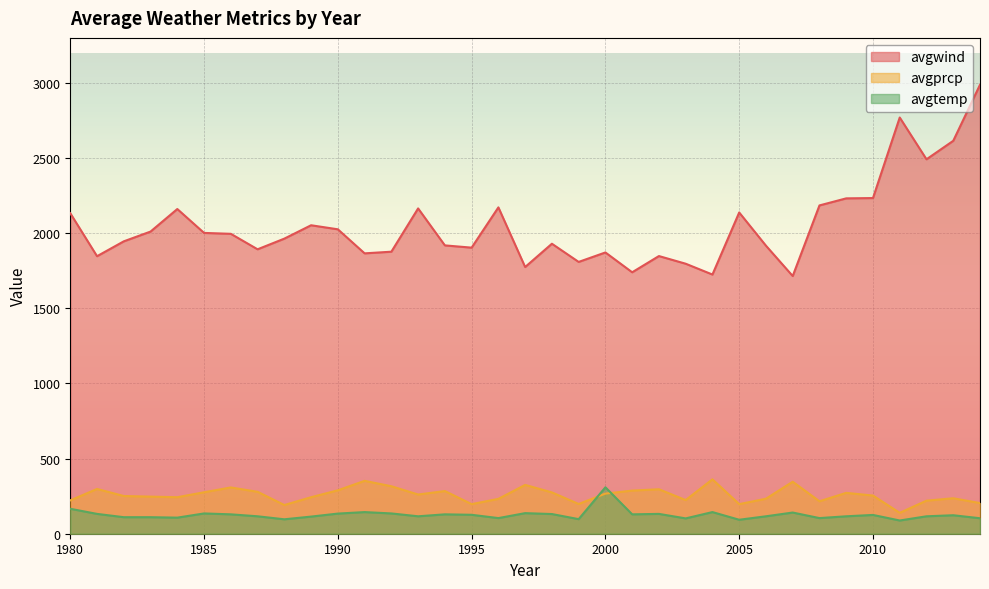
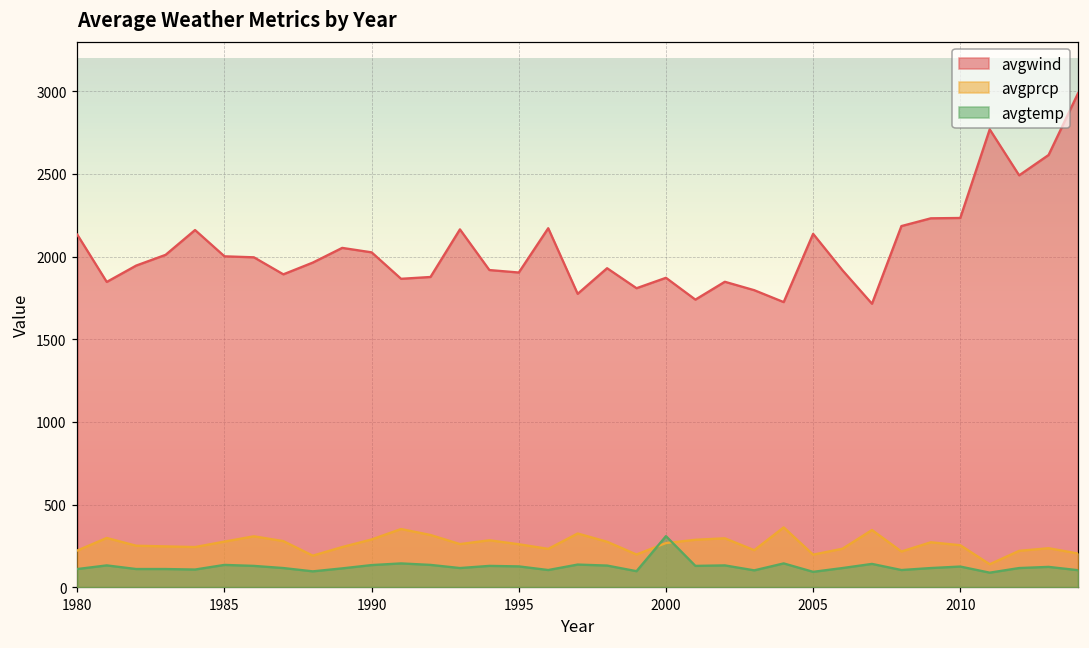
avgtemp, 1980: 170 -> 110
avgprcp, 1995: 200 -> 260
